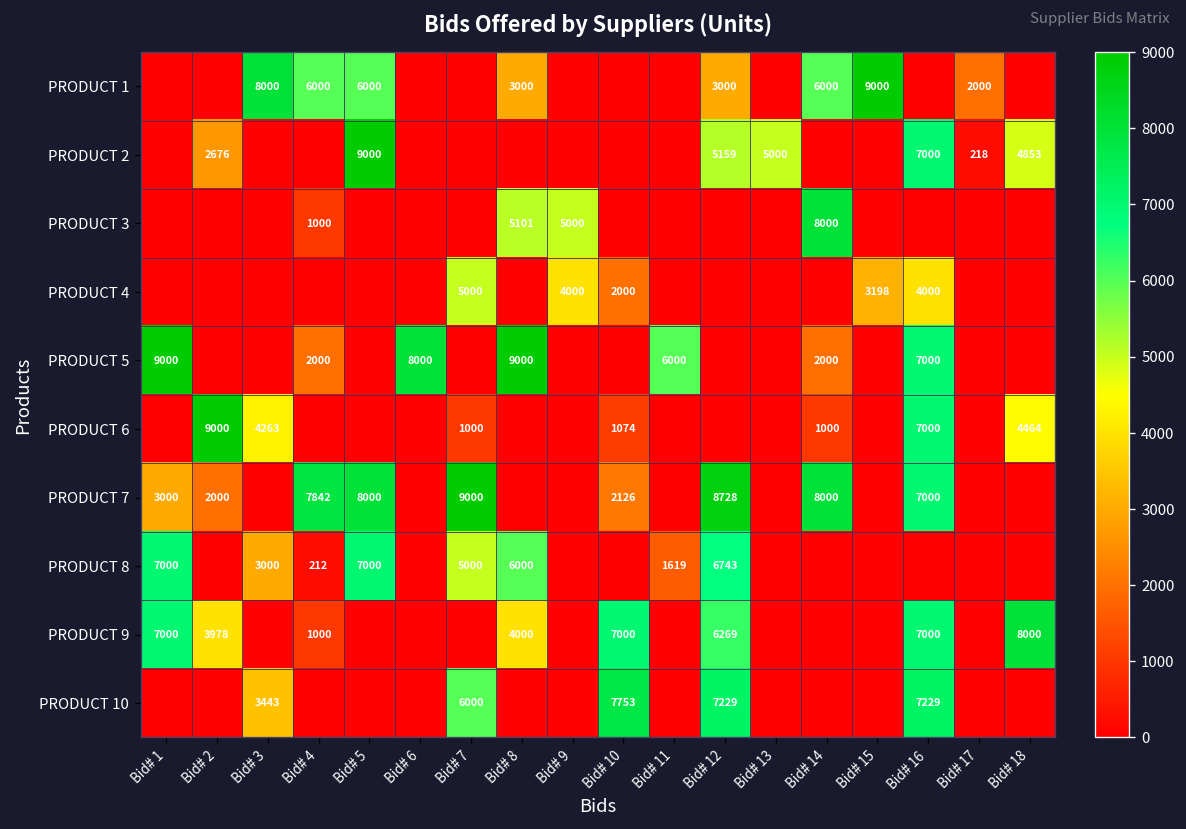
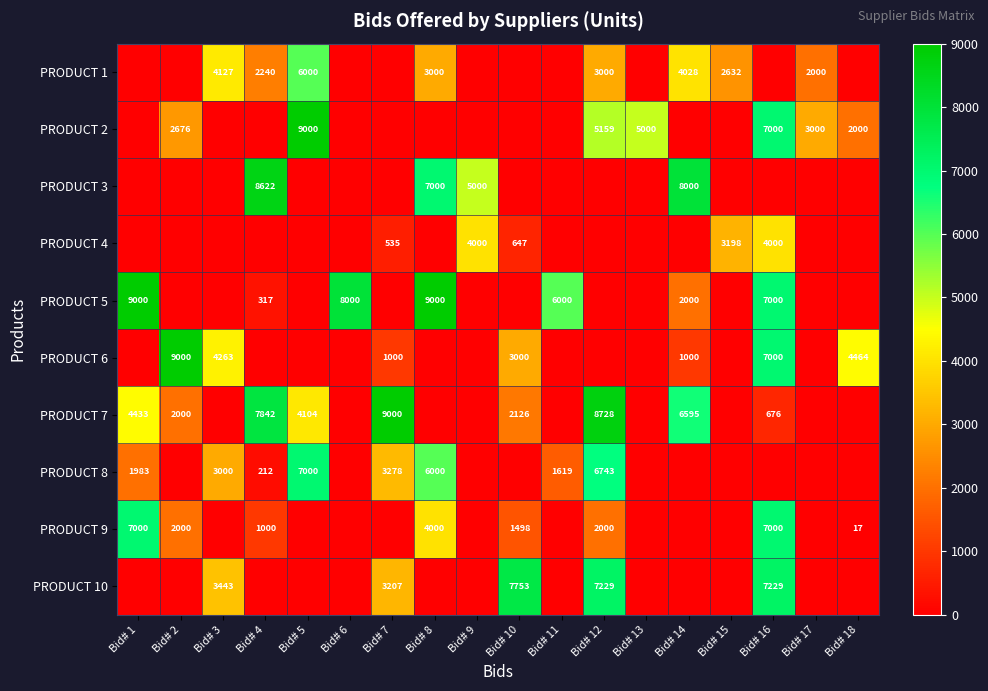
PRODUCT 1, Bid# 3: 8000 -> 4127
PRODUCT 1, Bid# 4: 6000 -> 2240
PRODUCT 1, Bid# 14: 6000 -> 4028
PRODUCT 1, Bid# 15: 9000 -> 2632
PRODUCT 2, Bid# 17: 218 -> 3000
PRODUCT 2, Bid# 18: 4853 -> 2000
PRODUCT 3, Bid# 4: 1000 -> 8622
PRODUCT 3, Bid# 8: 5101 -> 7000
PRODUCT 4, Bid# 7: 5000 -> 535
PRODUCT 4, Bid# 10: 2000 -> 647
PRODUCT 5, Bid# 4: 2000 -> 317
PRODUCT 6, Bid# 10: 1074 -> 3000
PRODUCT 7, Bid# 1: 3000 -> 4433
PRODUCT 7, Bid# 5: 8000 -> 4104
PRODUCT 7, Bid# 14: 8000 -> 6595
PRODUCT 7, Bid# 16: 7000 -> 676
PRODUCT 8, Bid# 1: 7000 -> 1983
PRODUCT 8, Bid# 7: 5000 -> 3278
PRODUCT 9, Bid# 2: 3978 -> 2000
PRODUCT 9, Bid# 10: 7000 -> 1498
PRODUCT 9, Bid# 12: 6269 -> 2000
PRODUCT 9, Bid# 18: 8000 -> 17
PRODUCT 10, Bid# 7: 6000 -> 3207
